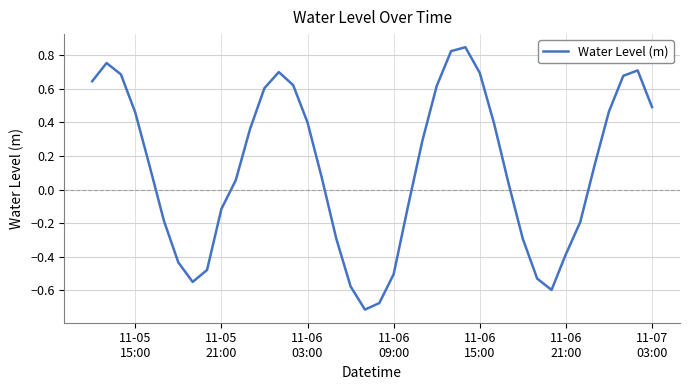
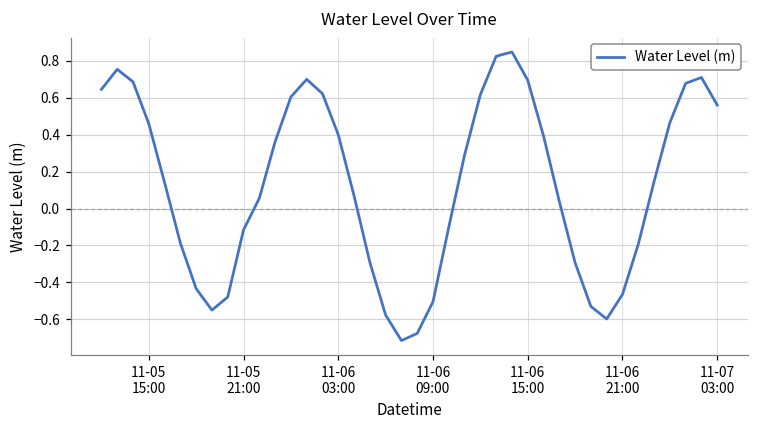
11-06 21:00: -0.38 -> -0.47
11-07 03:00: 0.49 -> 0.56
